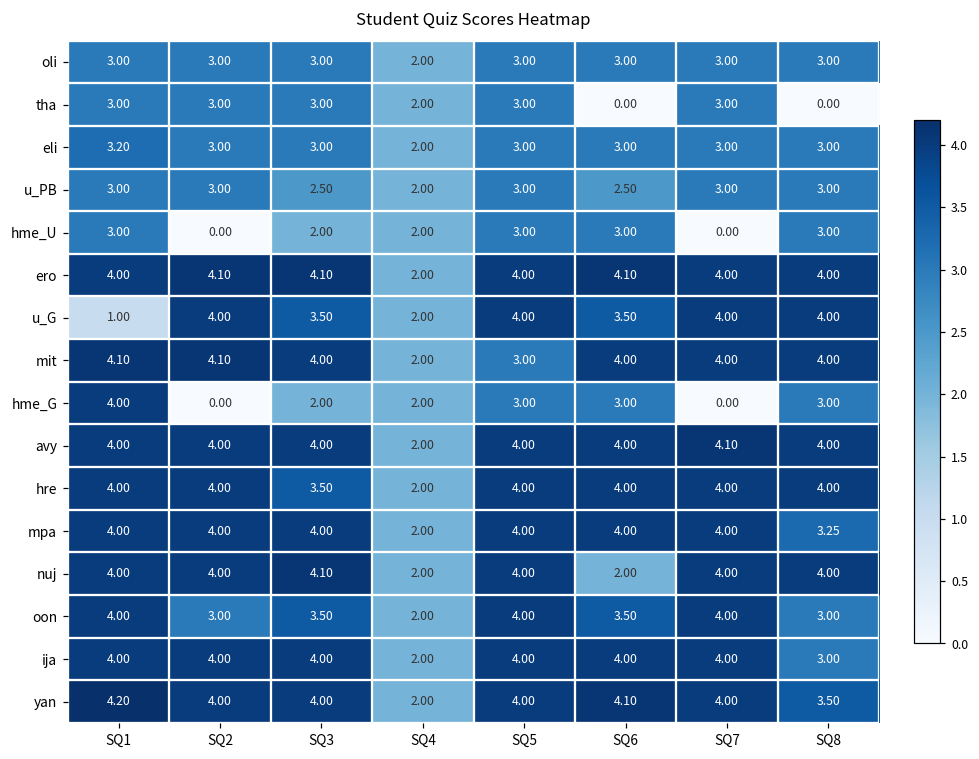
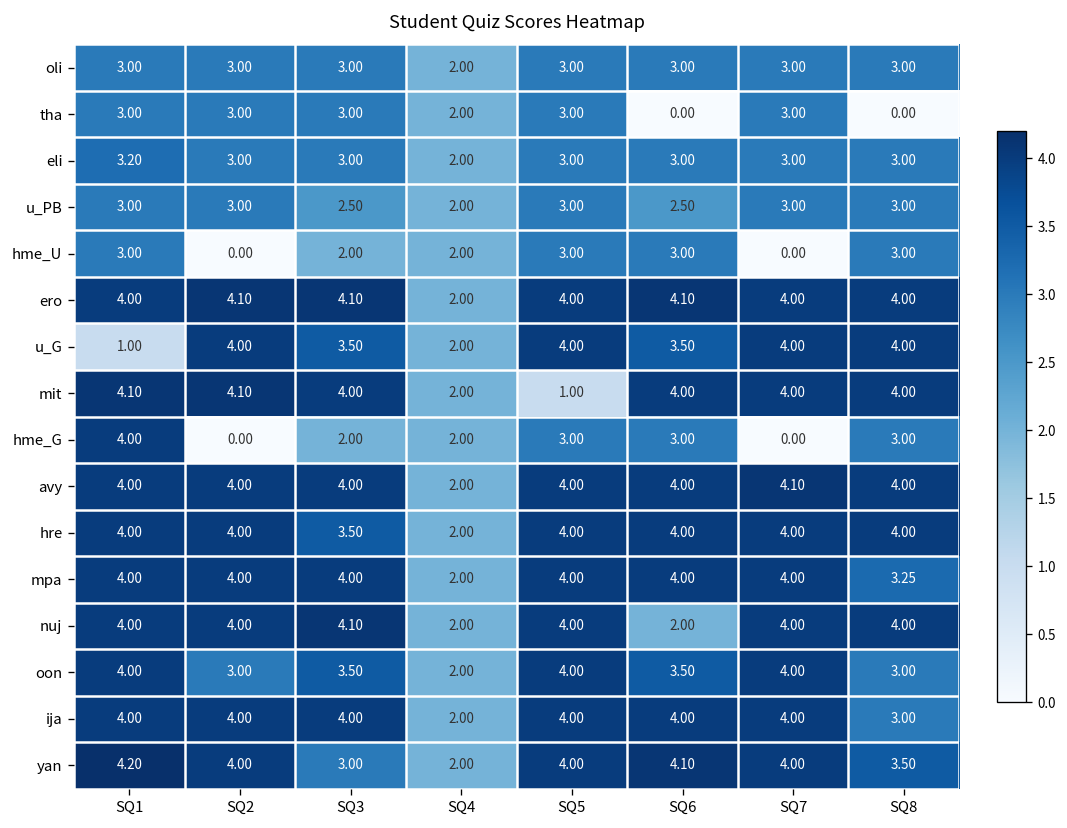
mit, SQ5: 3.00 -> 1.00
yan, SQ3: 4.00 -> 3.00
